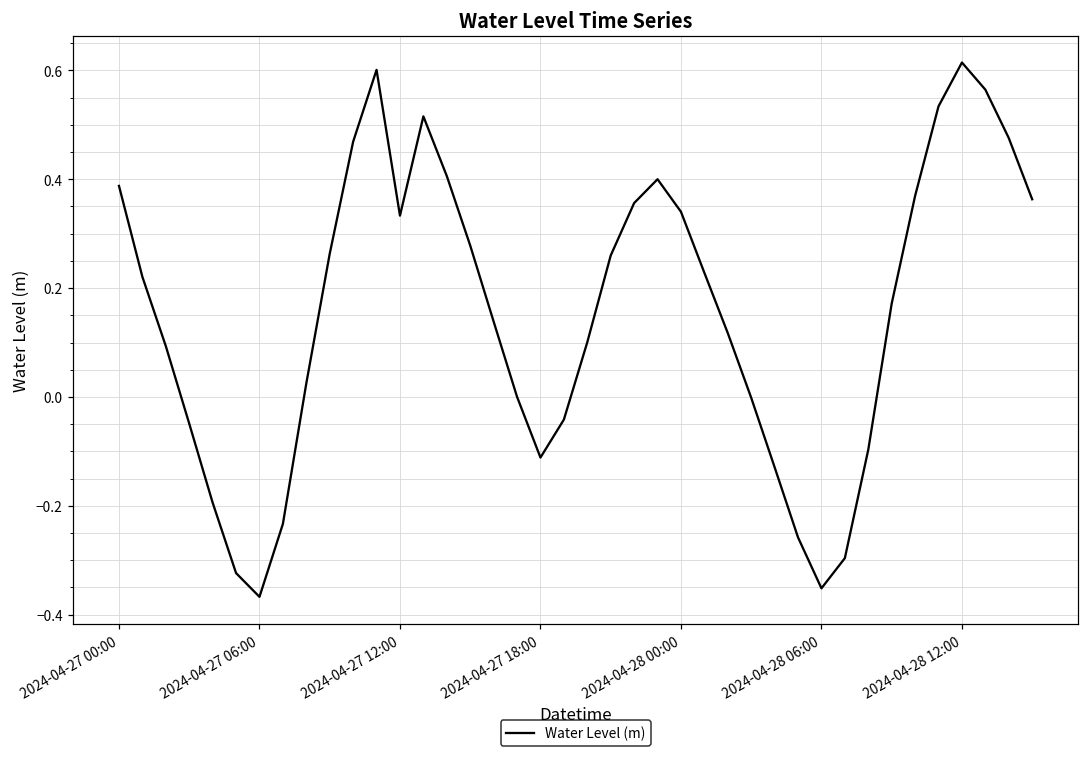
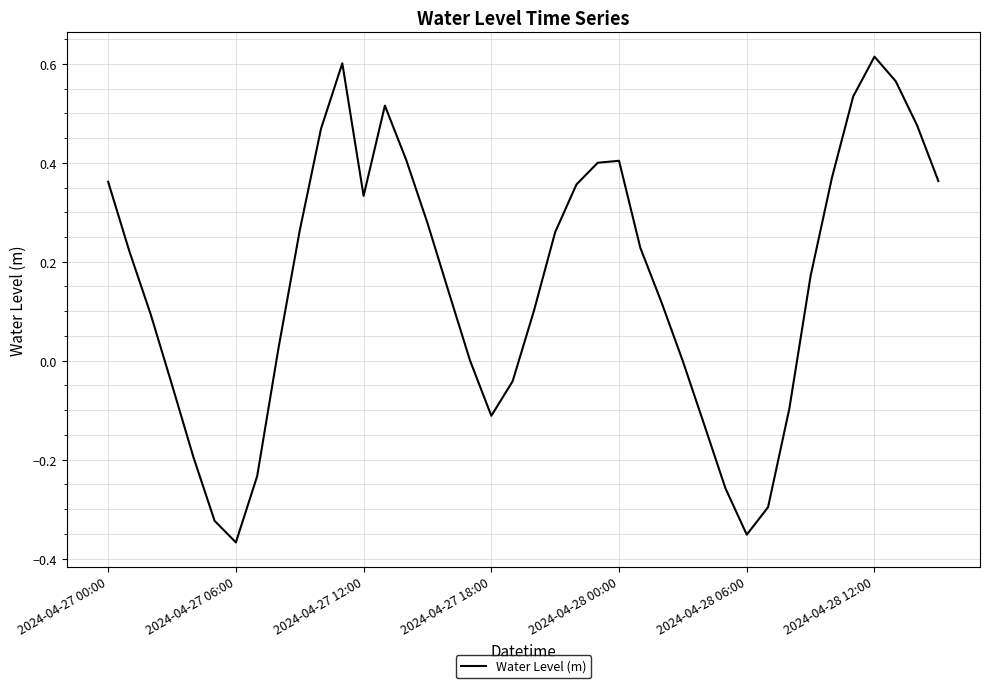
2024-04-27 00:00: 0.39 -> 0.36
2024-04-28 00:00: 0.34 -> 0.40
